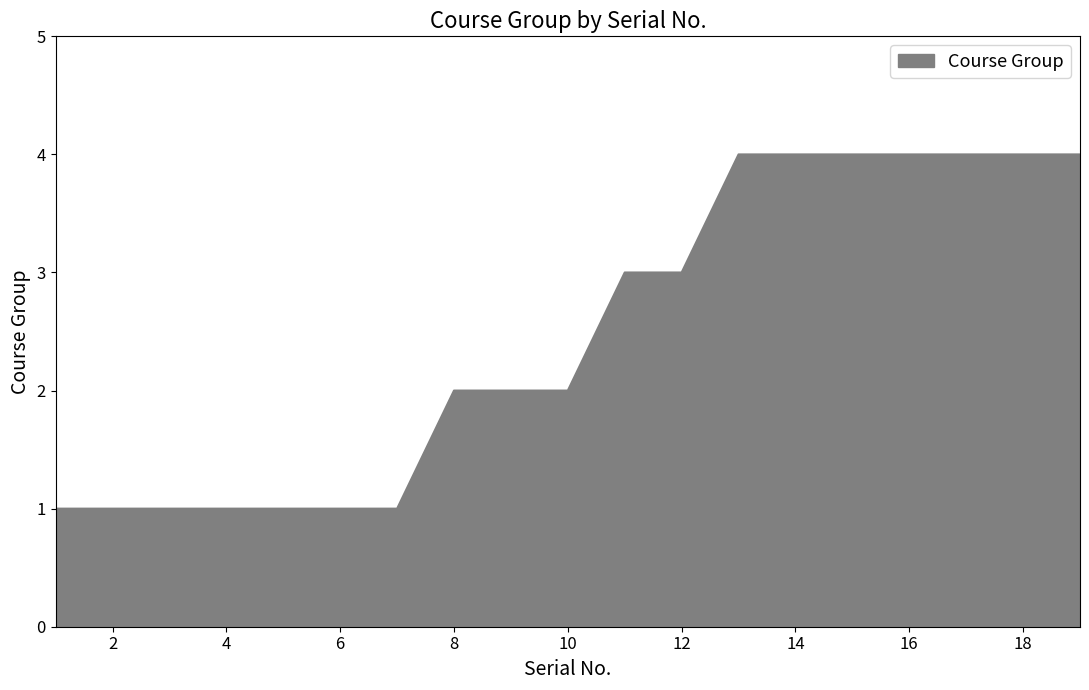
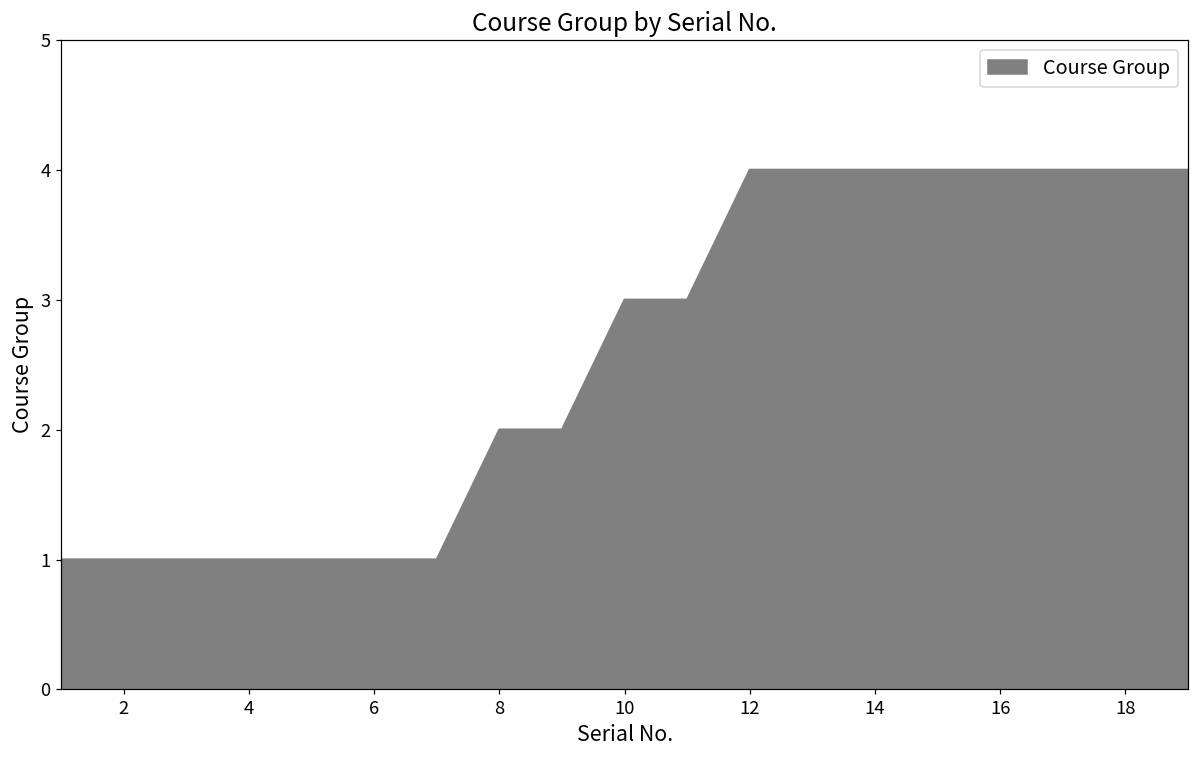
10: 2 -> 3
12: 3 -> 4
